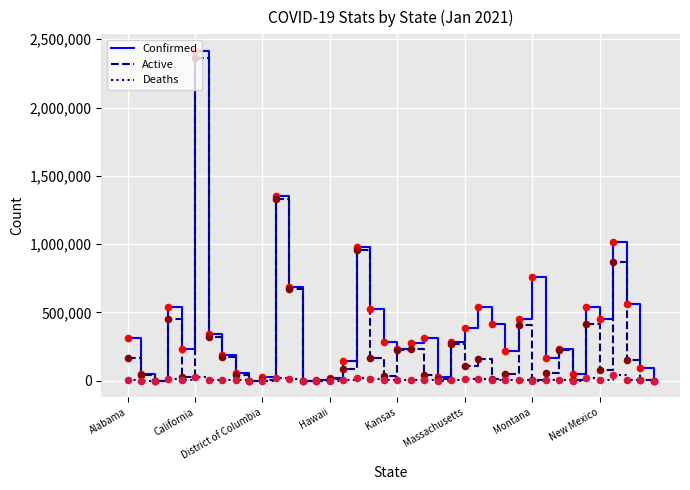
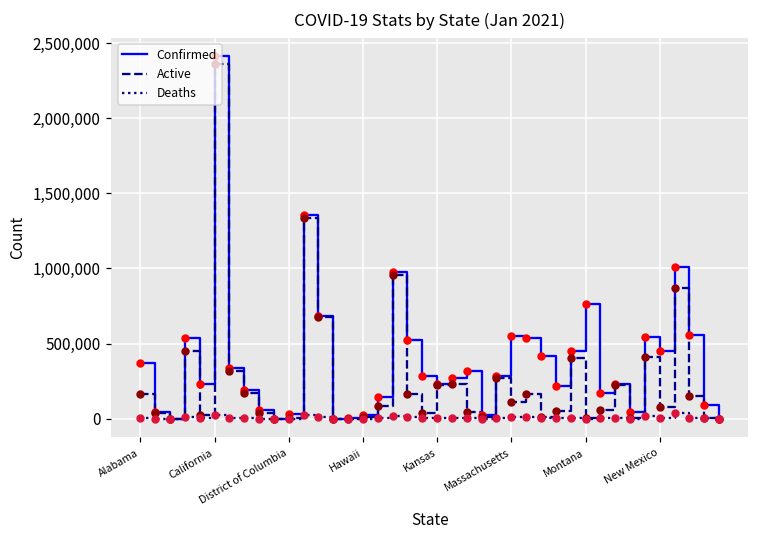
Confirmed, Alabama: 310,000 -> 370,000
Confirmed, Massachusetts: 380,000 -> 550,000
